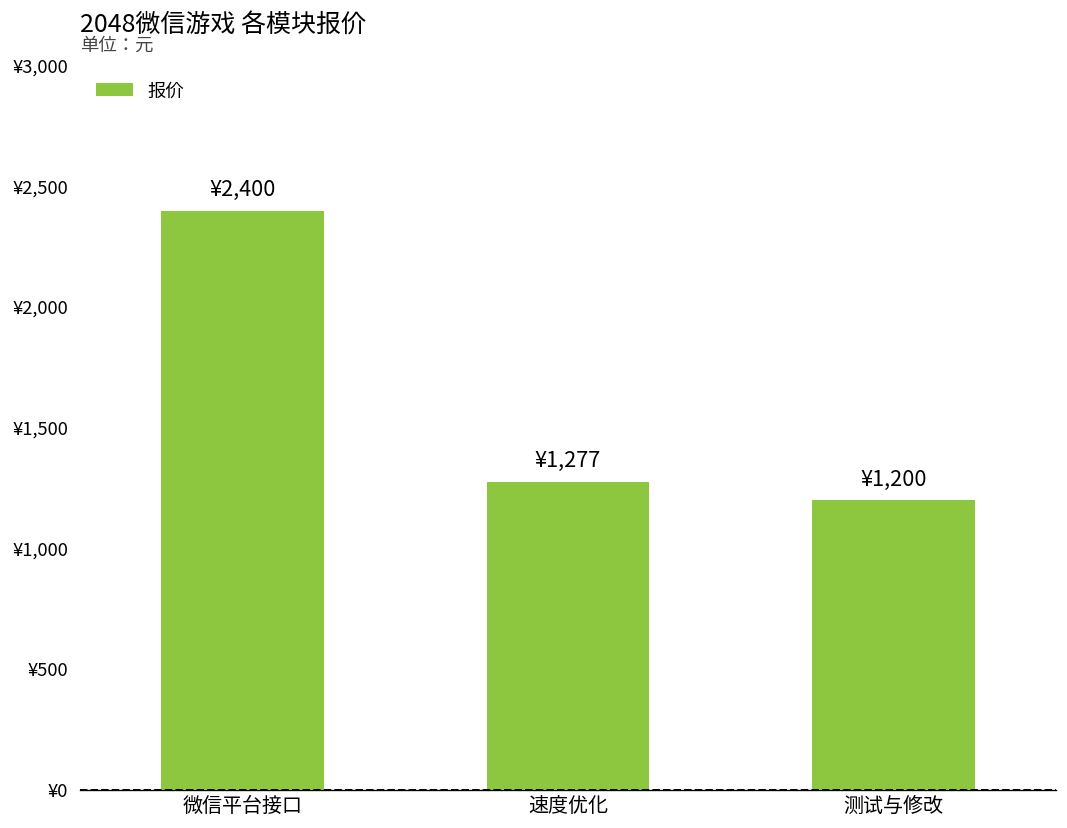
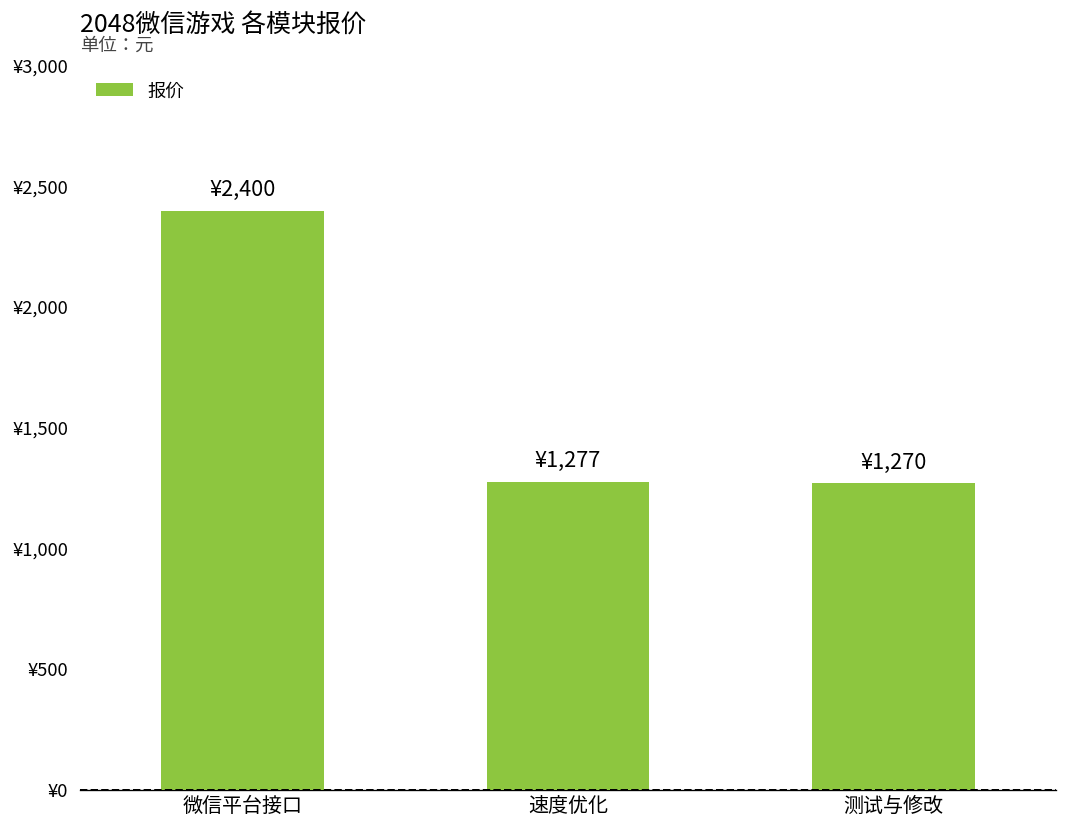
测试与修改: ¥1,200 -> ¥1,270
